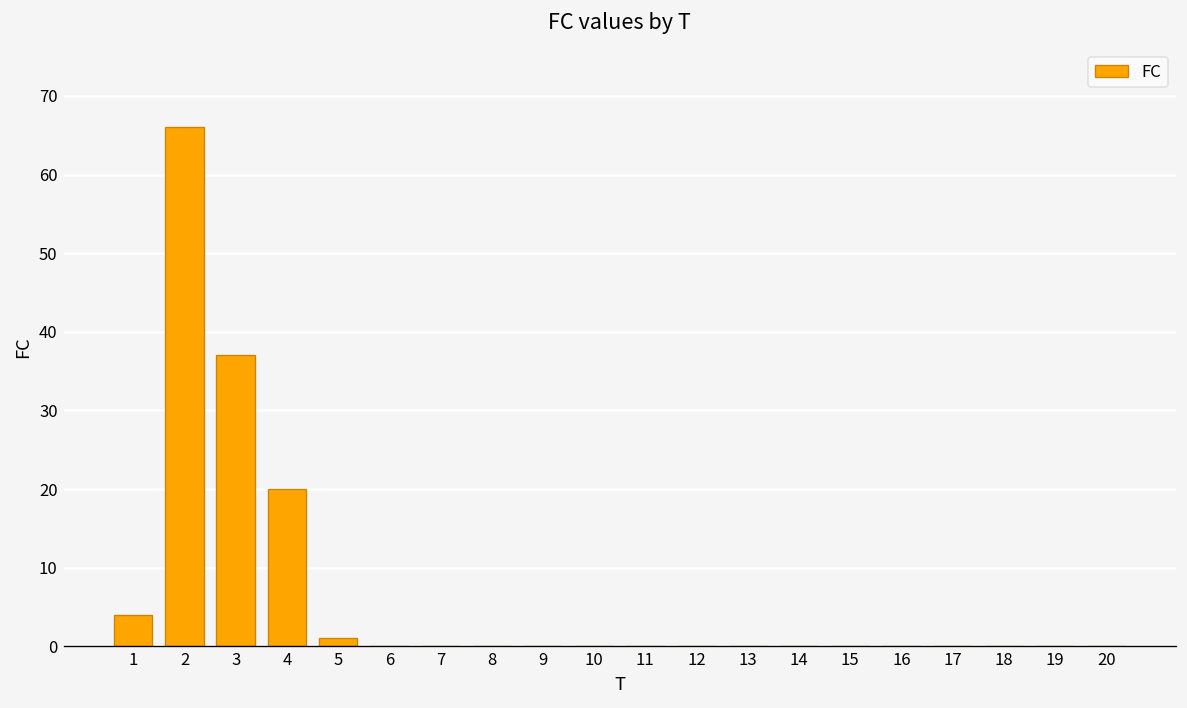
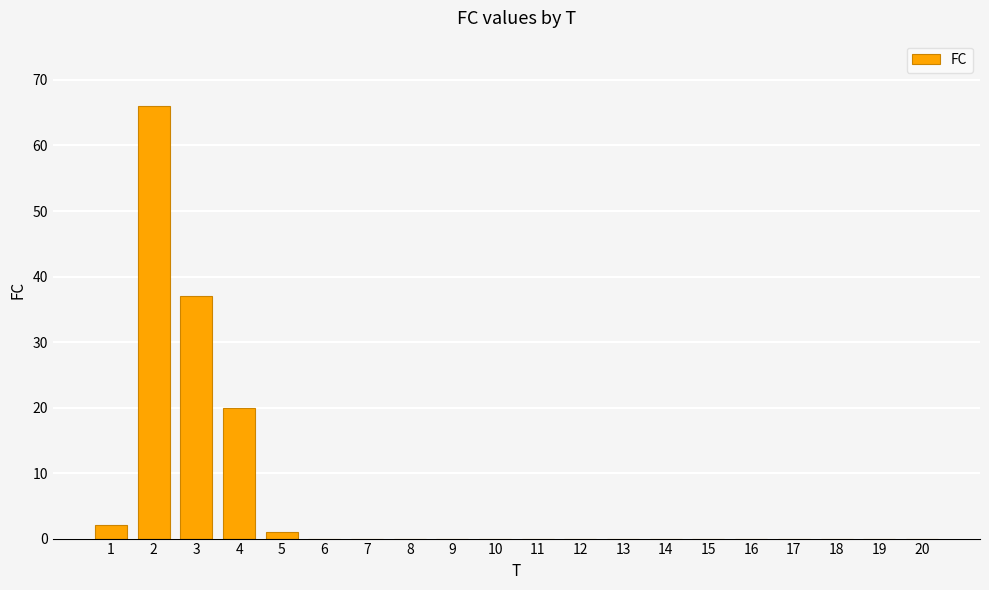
1: 4 -> 2
